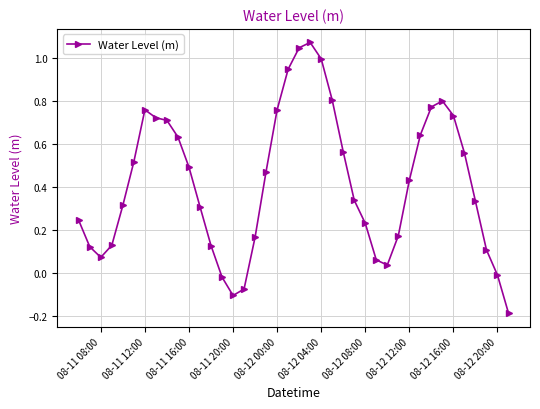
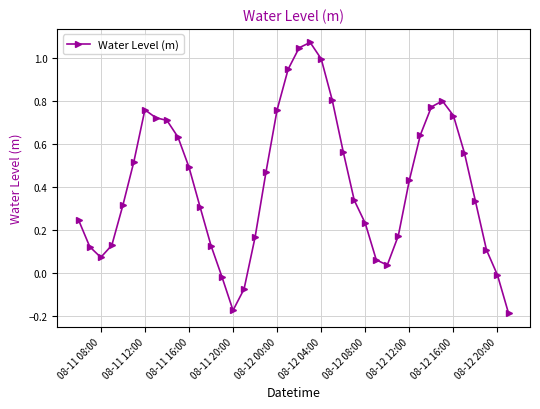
08-11 20:00: -0.10 -> -0.17
